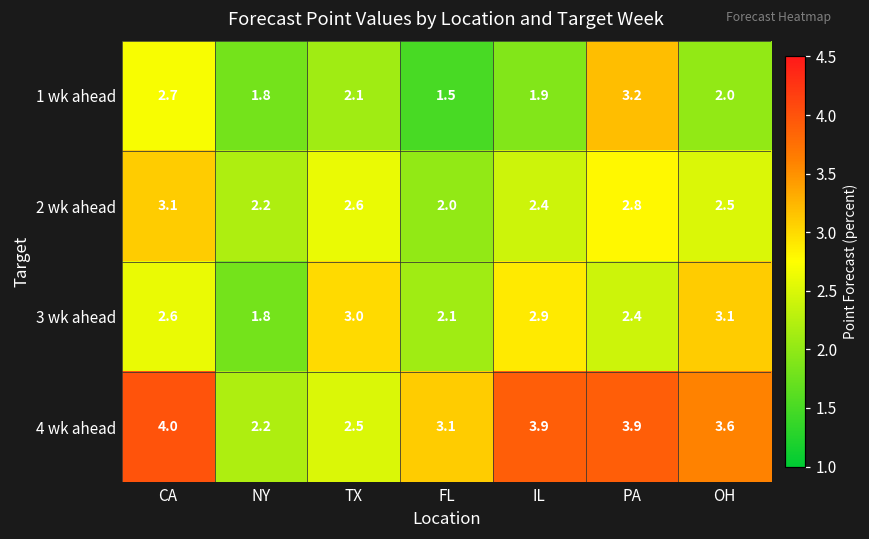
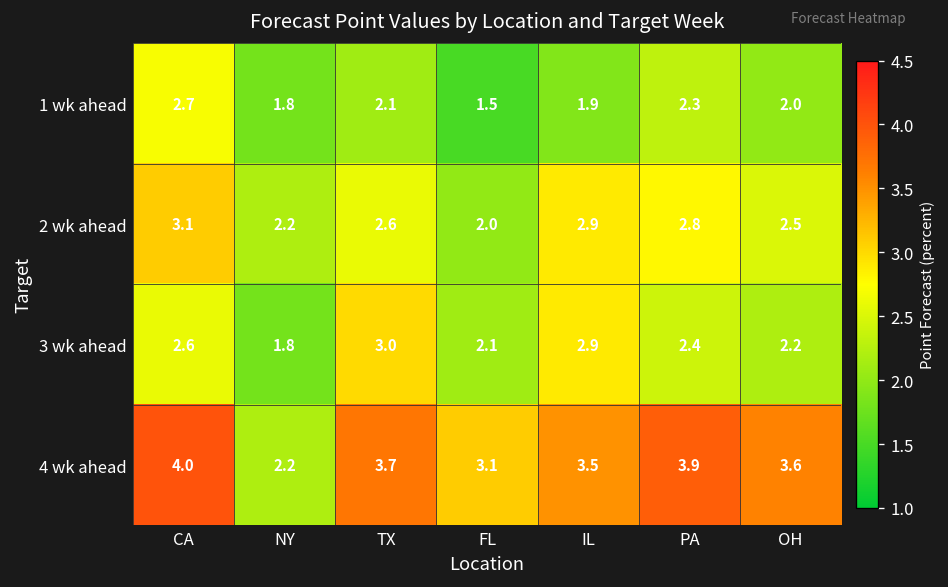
1 wk ahead, PA: 3.2 -> 2.3
2 wk ahead, IL: 2.4 -> 2.9
3 wk ahead, OH: 3.1 -> 2.2
4 wk ahead, TX: 2.5 -> 3.7
4 wk ahead, IL: 3.9 -> 3.5
